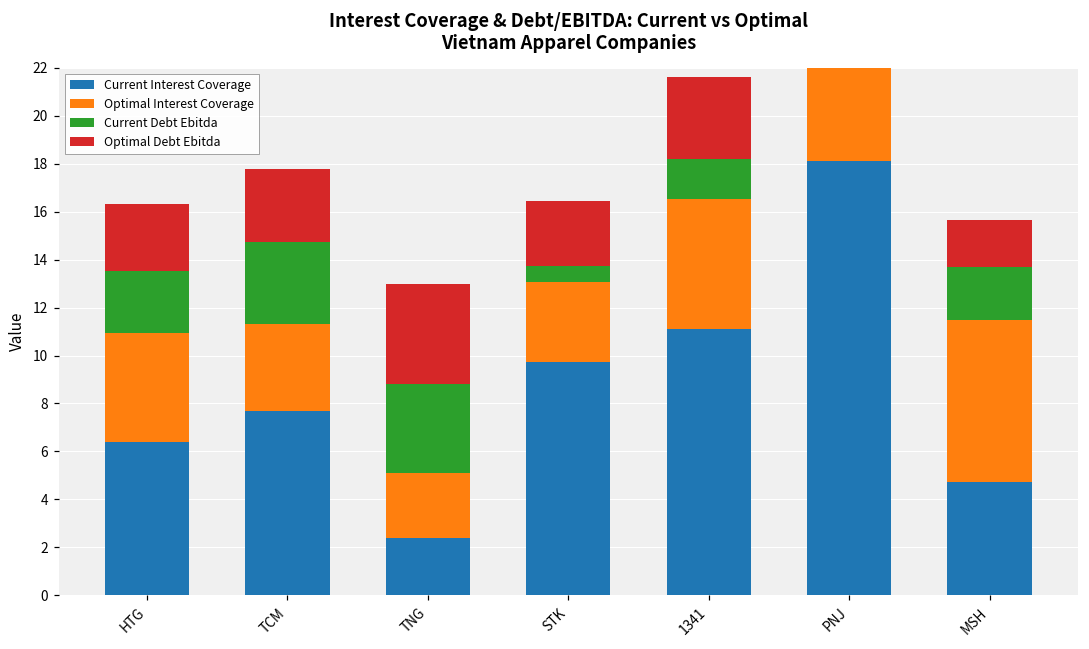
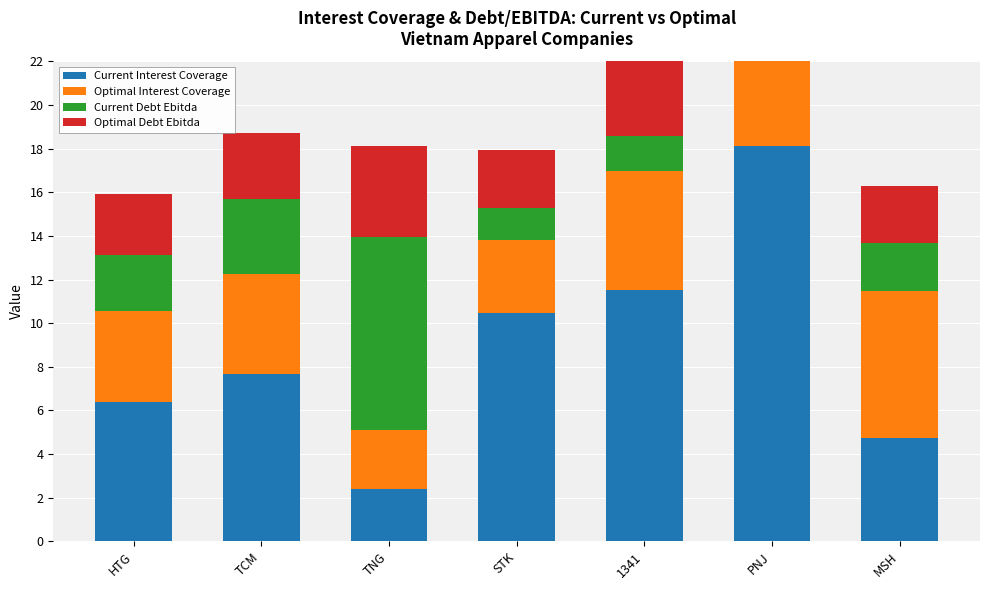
Optimal Interest Coverage, HTG: 4.5 -> 4.2
Optimal Interest Coverage, TCM: 3.7 -> 4.6
Current Debt Ebitda, TNG: 3.7 -> 8.8
Current Interest Coverage, STK: 9.7 -> 10.5
Current Debt Ebitda, STK: 0.7 -> 1.5
Current Interest Coverage, 1341: 11.1 -> 11.5
Optimal Debt Ebitda, MSH: 2.0 -> 2.6
